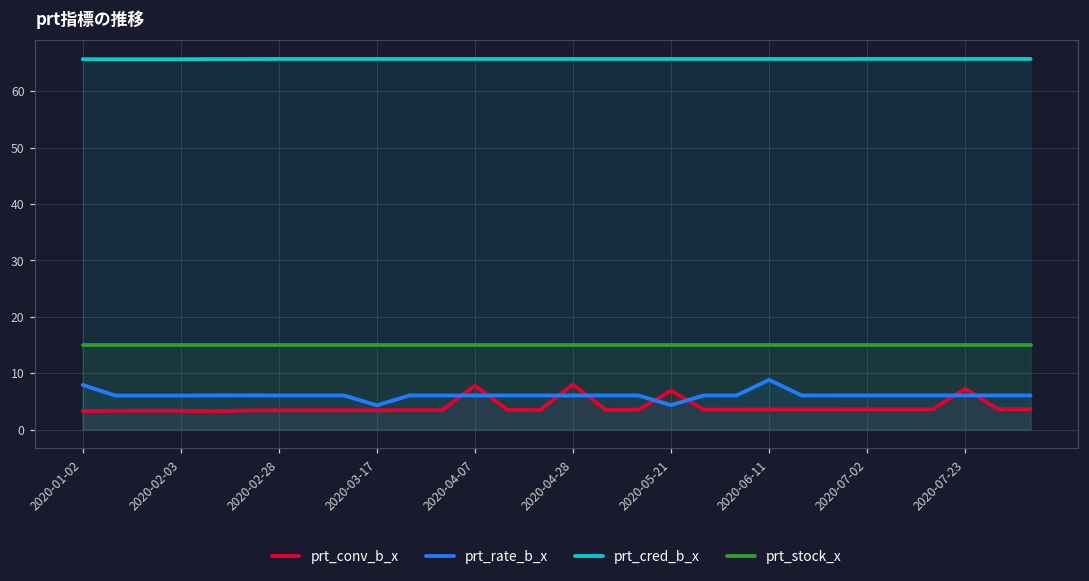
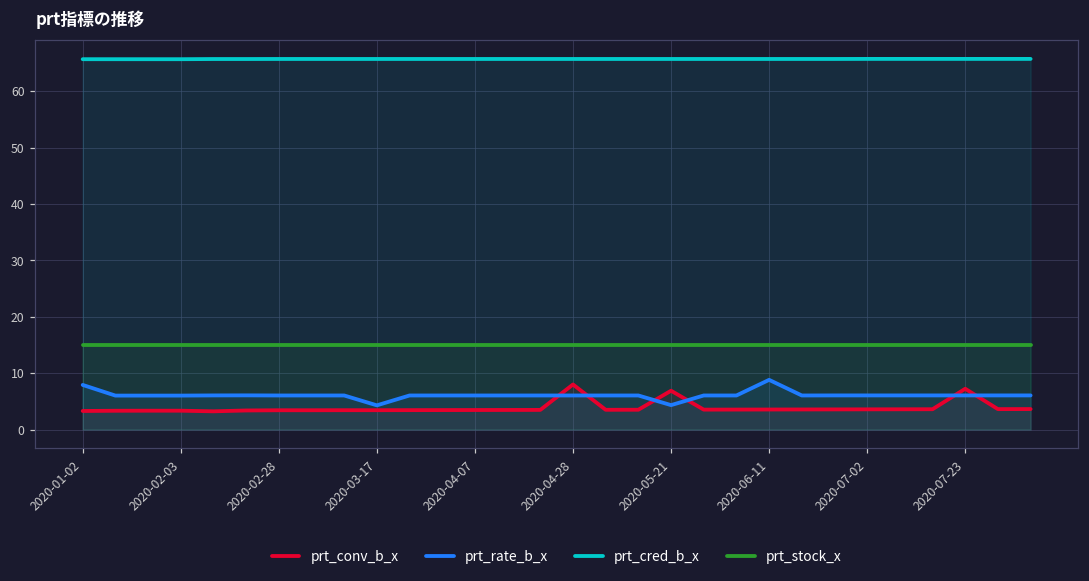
prt_conv_b_x, 2020-04-07: 8 -> 3
